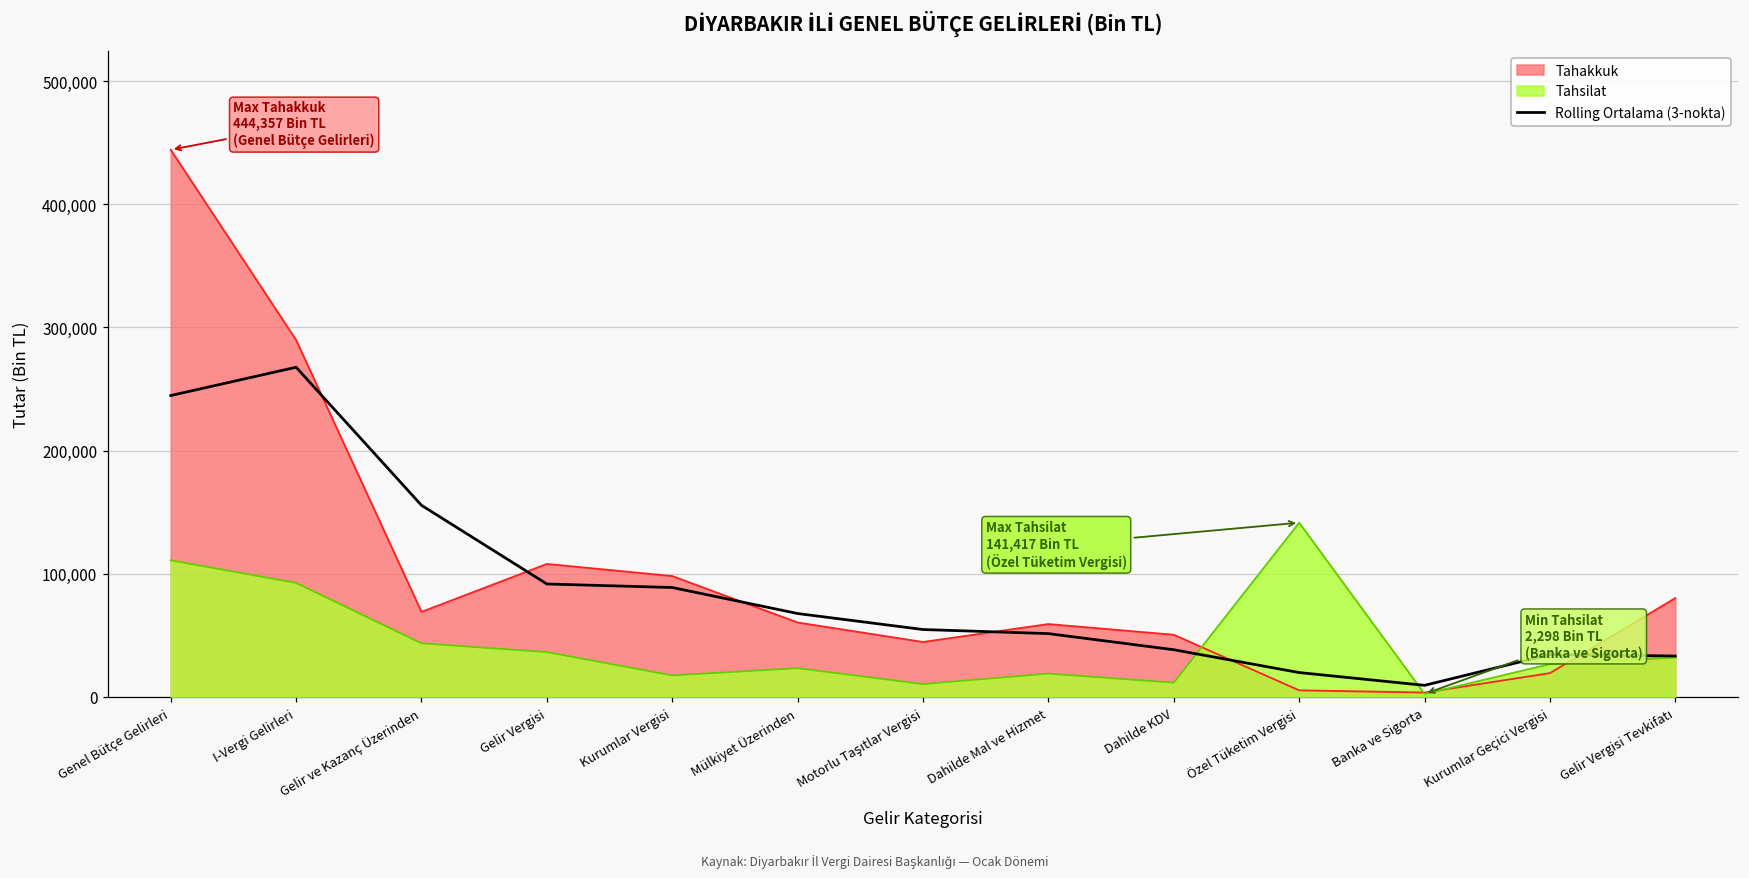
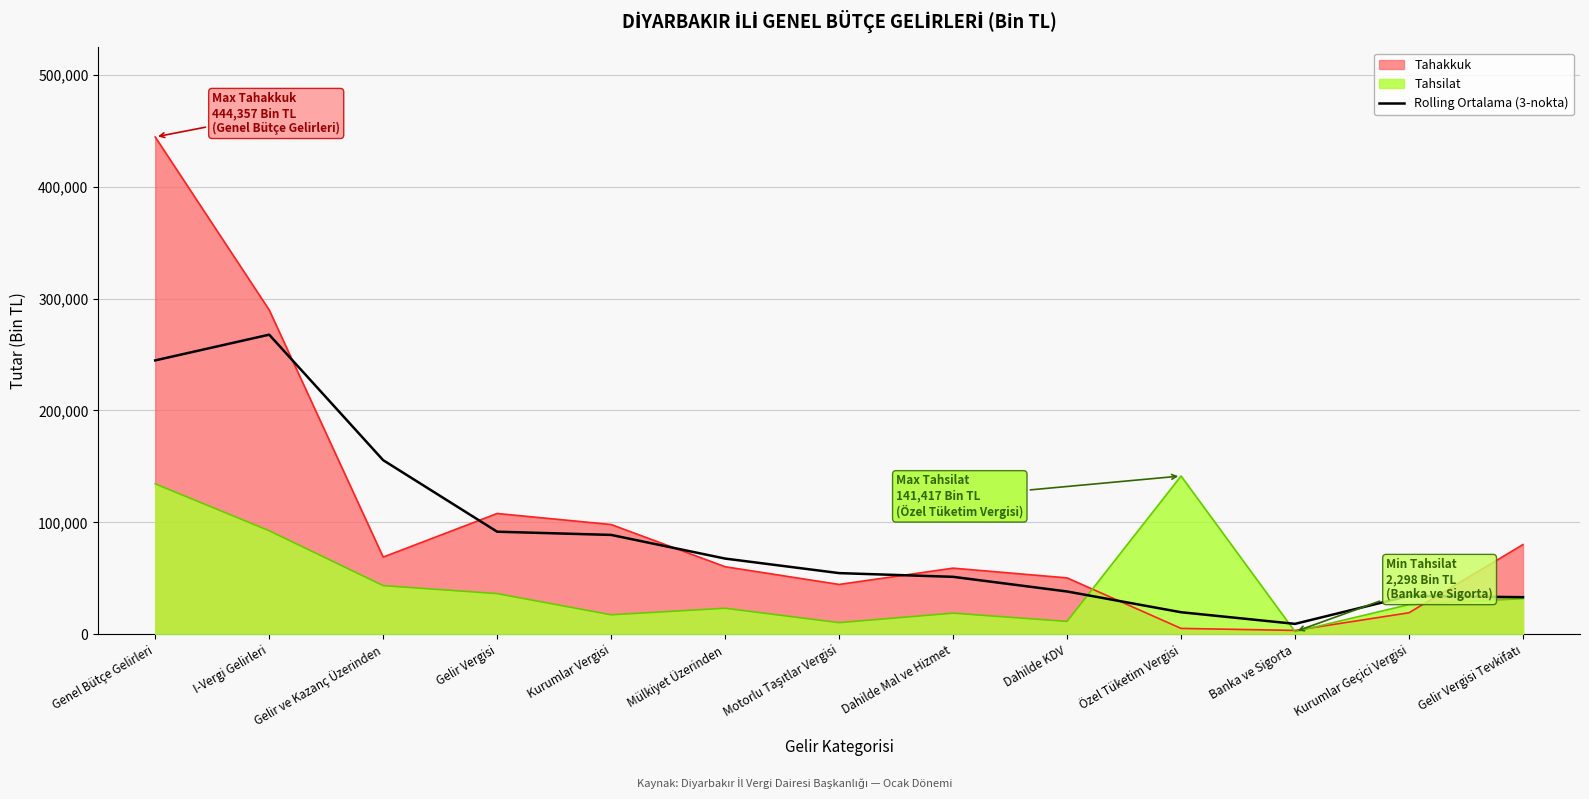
Tahsilat, Genel Bütçe Gelirleri: 111,000 -> 134,000
